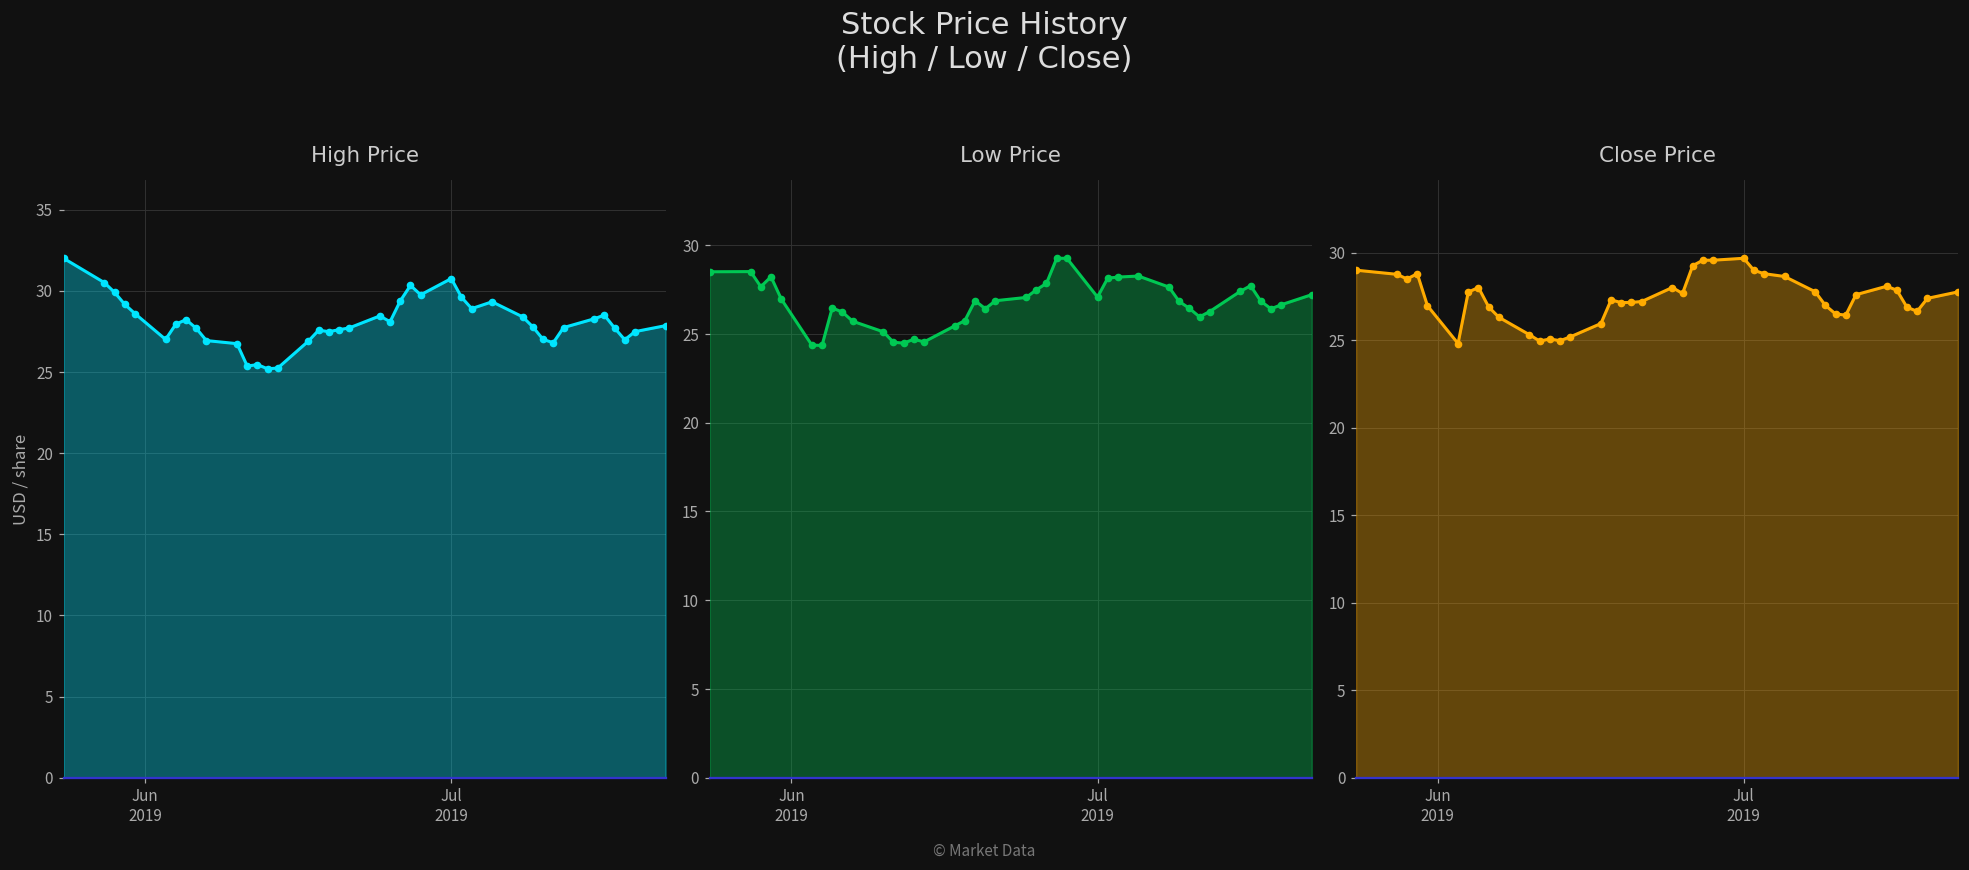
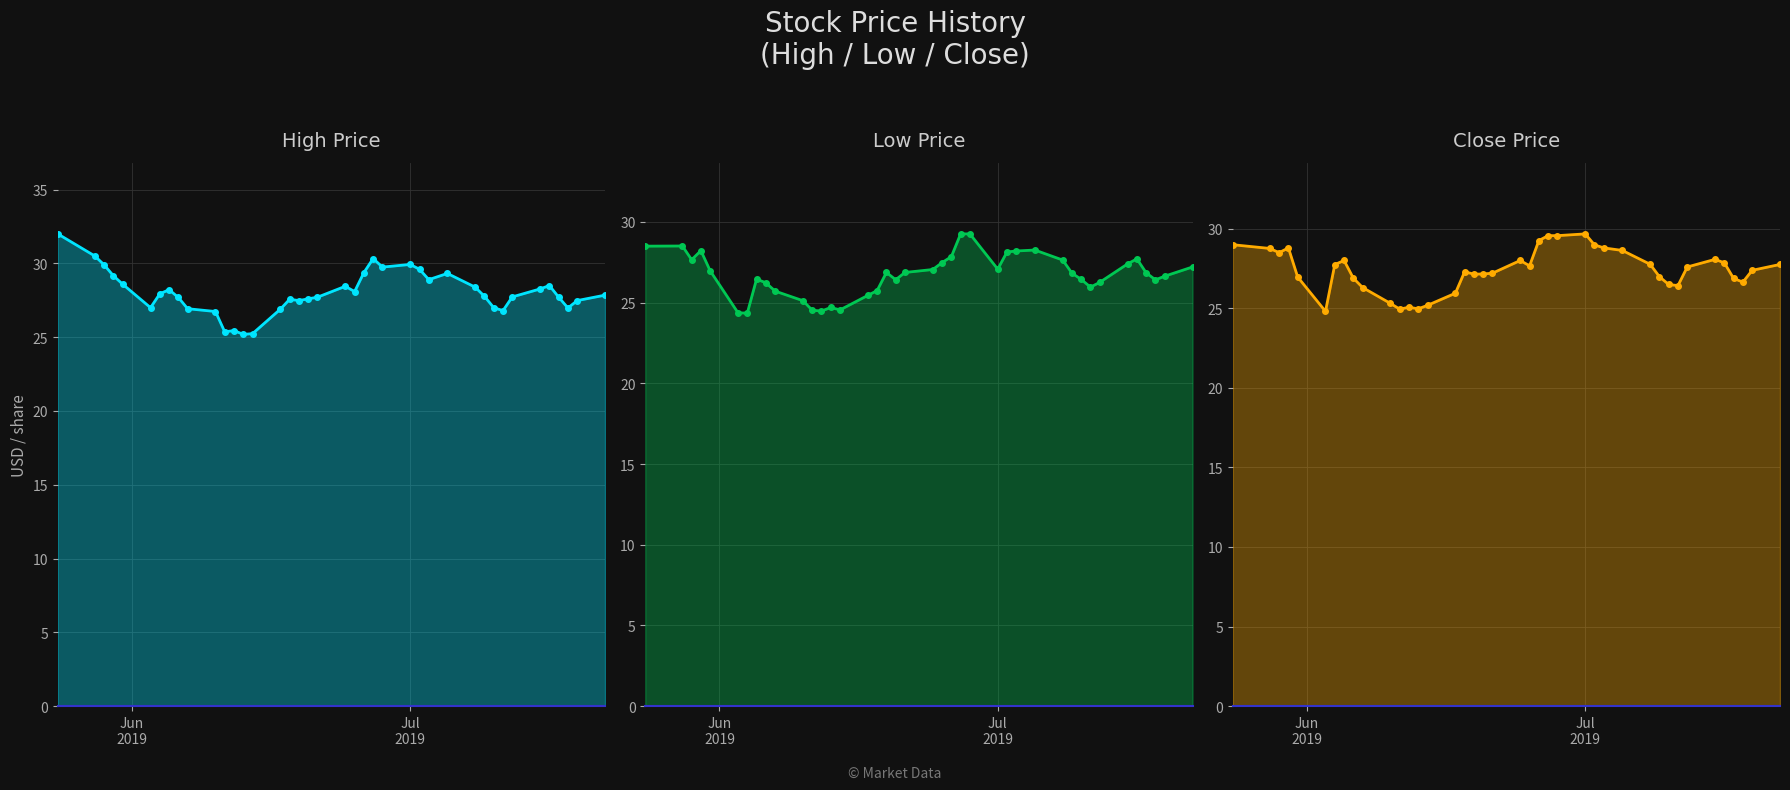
High Price, Jul 2019: 30.8 -> 29.9
